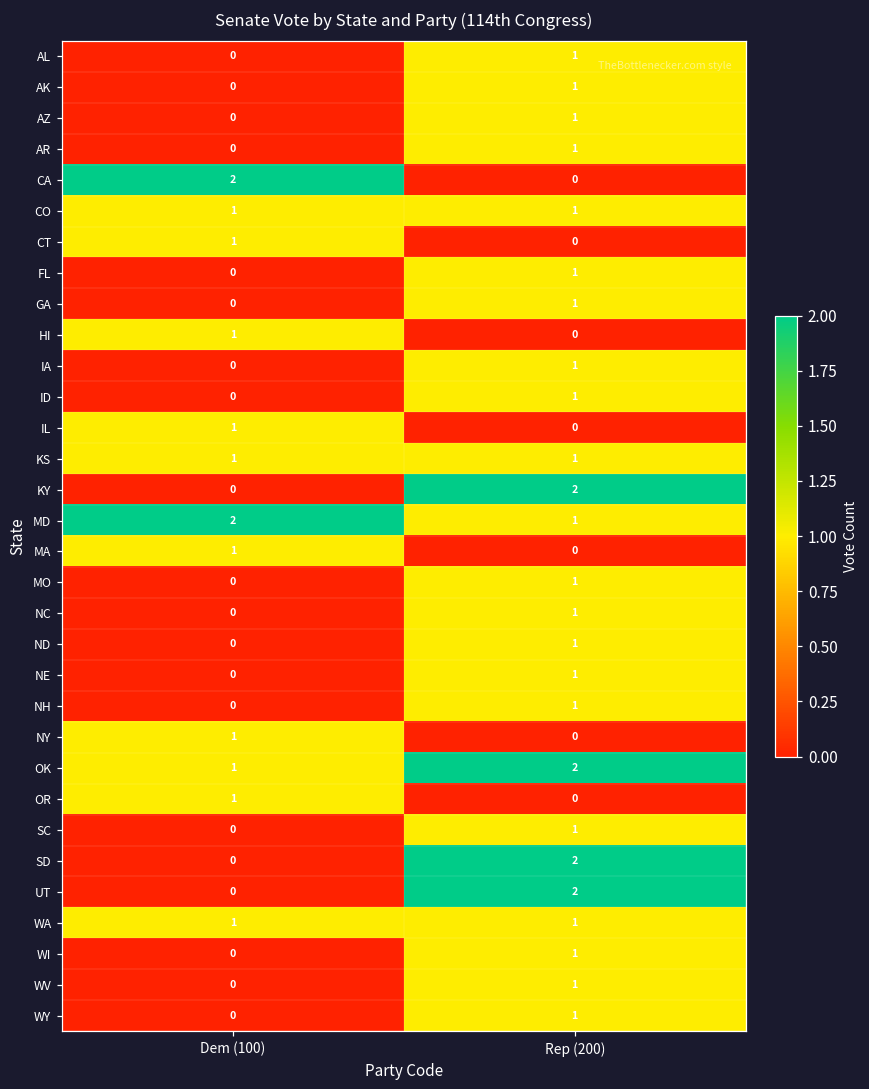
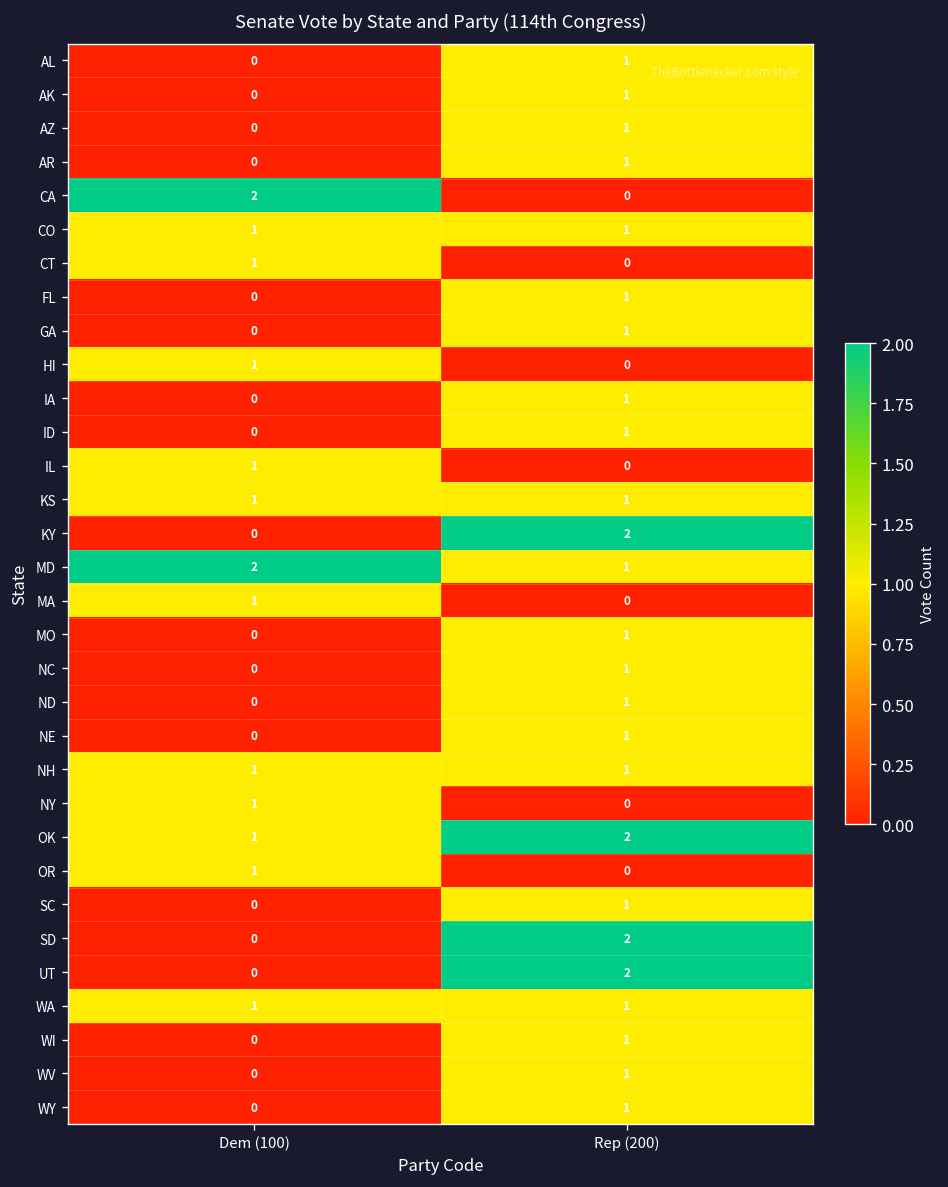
NH, Dem (100): 0 -> 1
